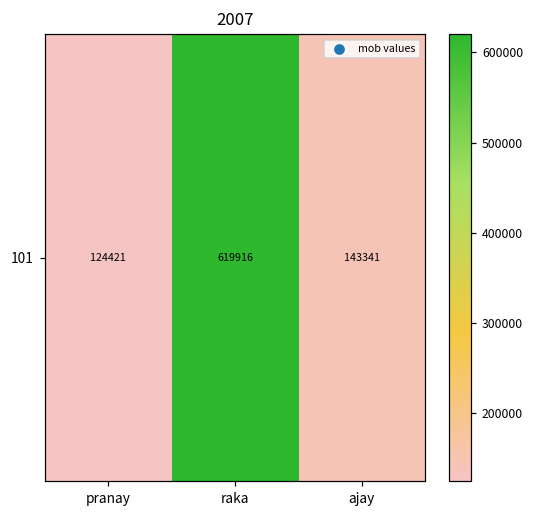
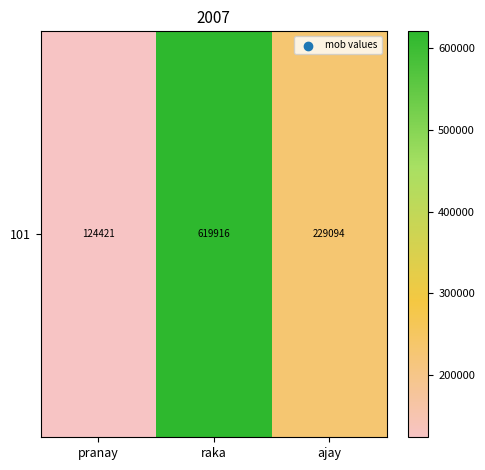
101, ajay: 143341 -> 229094
